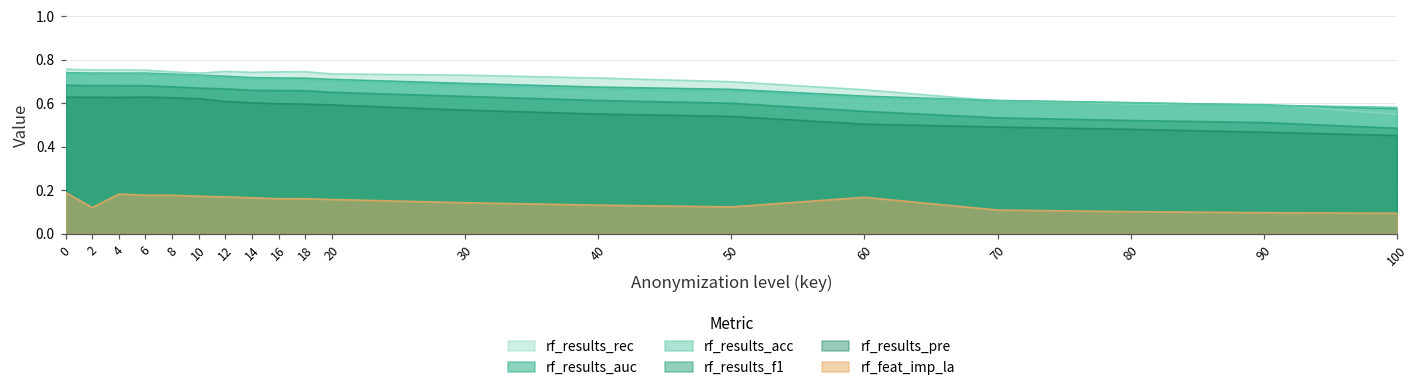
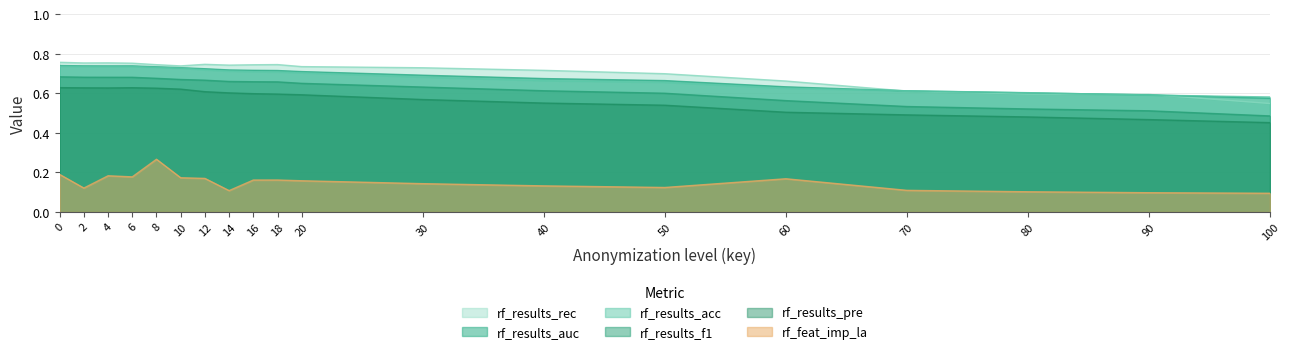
rf_feat_imp_la, 8: 0.18 -> 0.27
rf_feat_imp_la, 14: 0.17 -> 0.11
